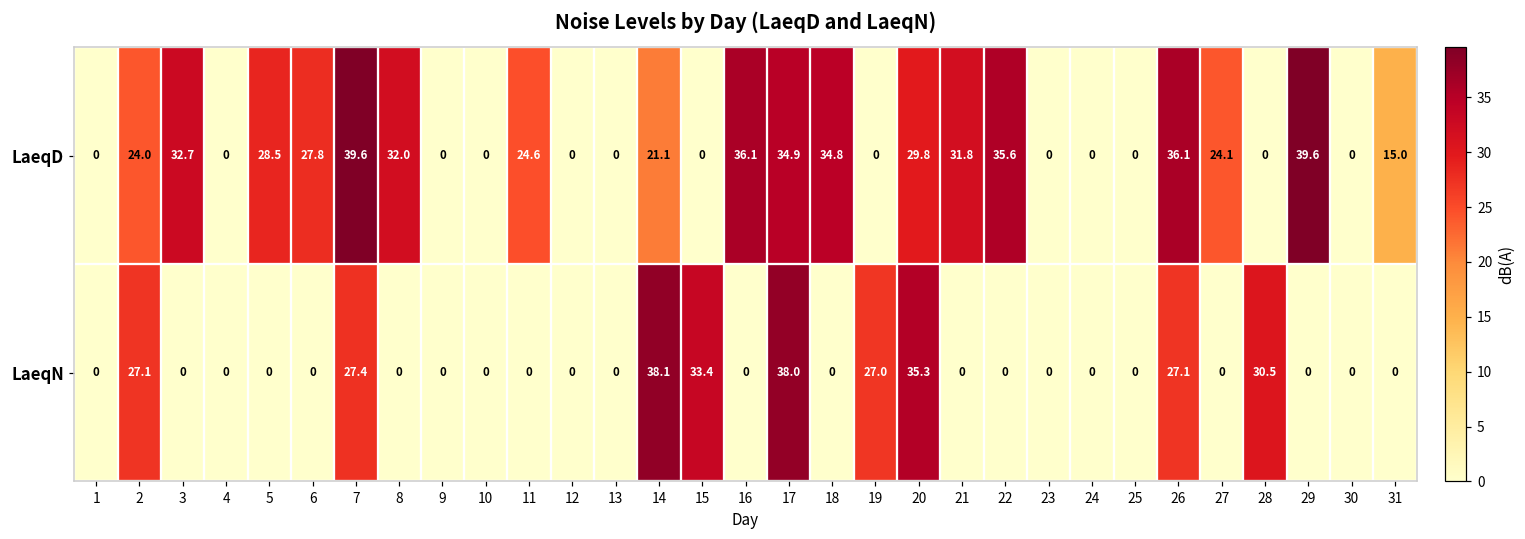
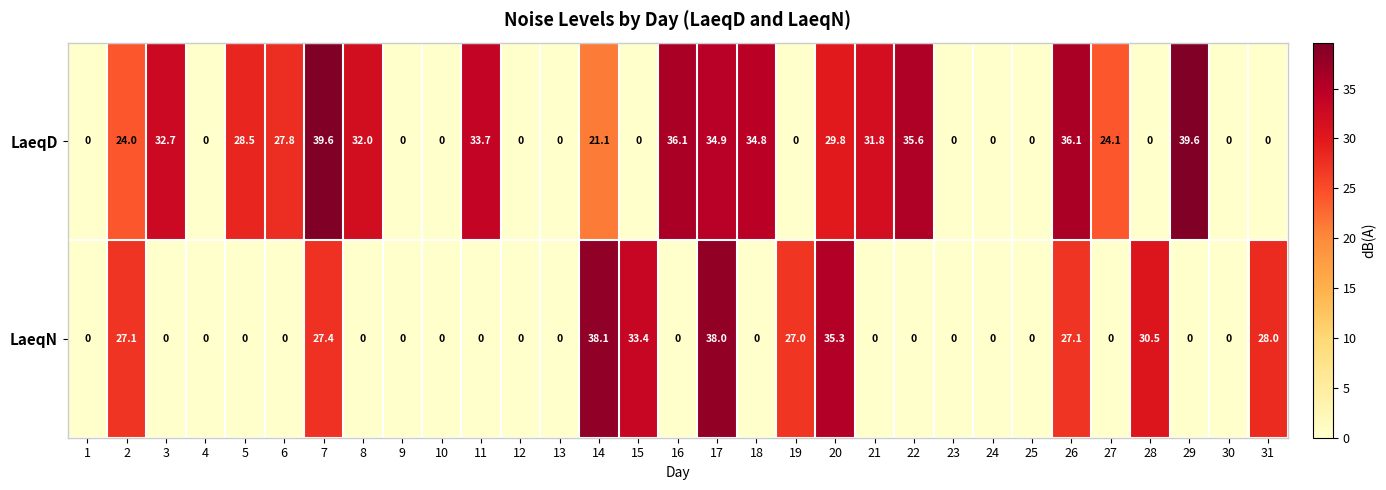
LaeqD, 11: 24.6 -> 33.7
LaeqD, 31: 15.0 -> 0
LaeqN, 31: 0 -> 28.0
